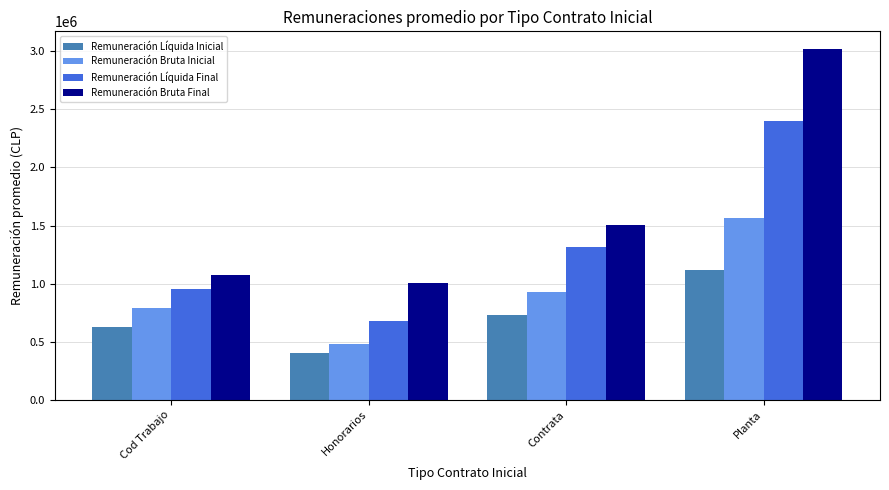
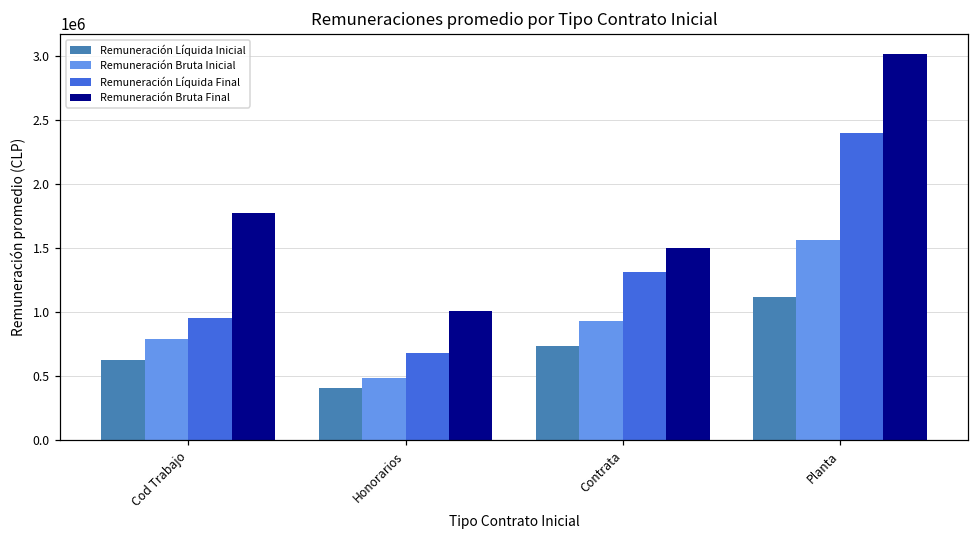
Remuneración Bruta Final, Cod Trabajo: 1070000 -> 1780000
